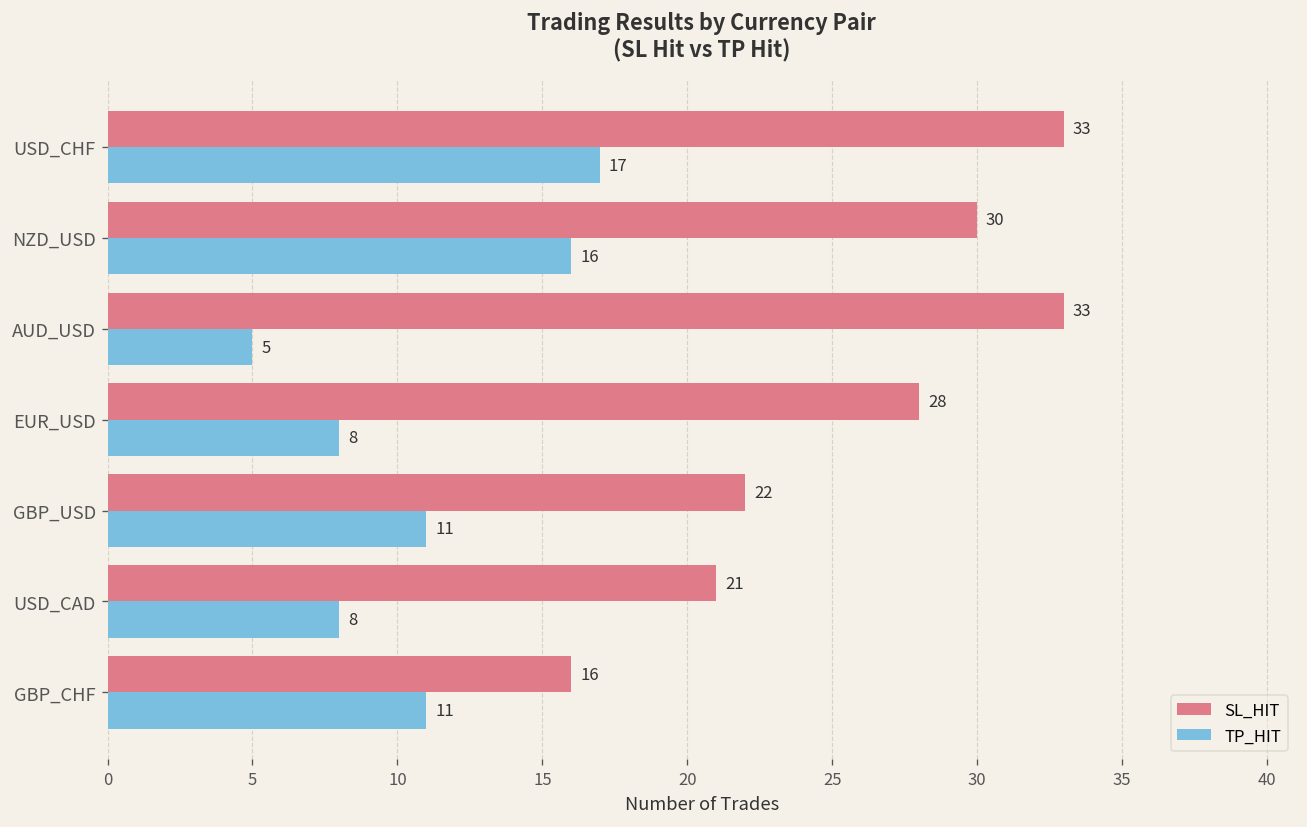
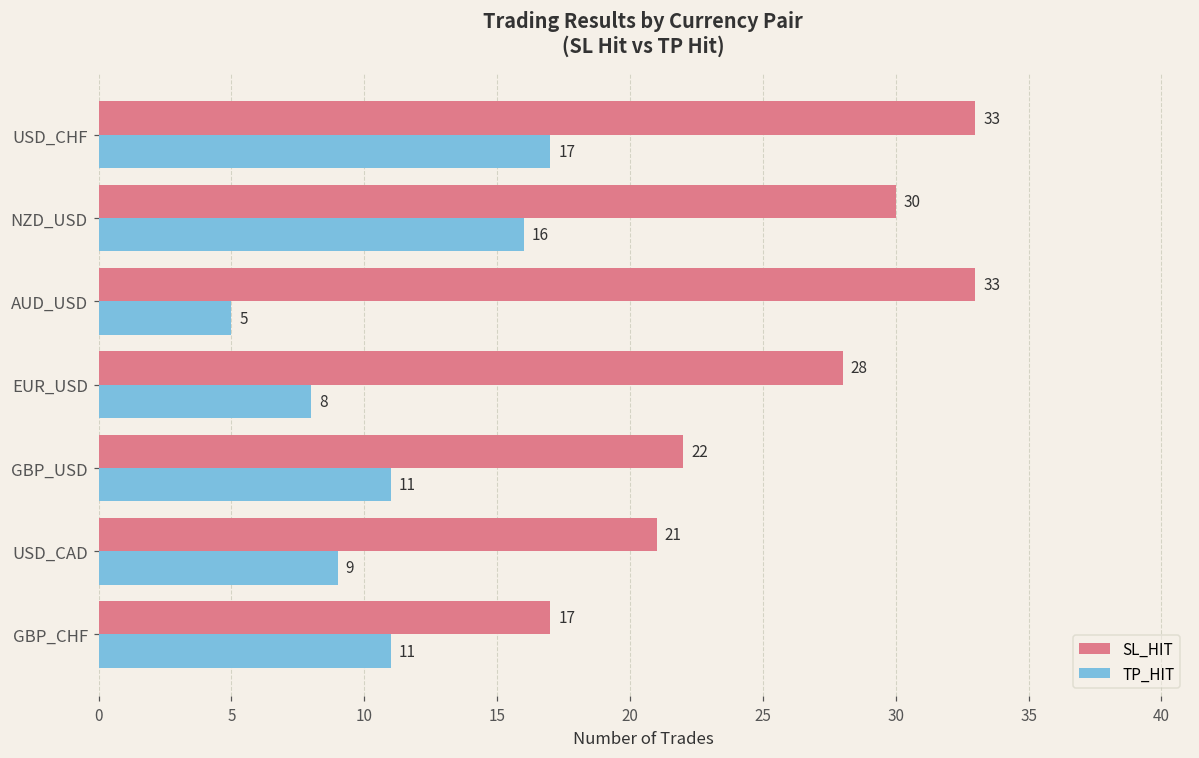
TP_HIT, USD_CAD: 8 -> 9
SL_HIT, GBP_CHF: 16 -> 17
